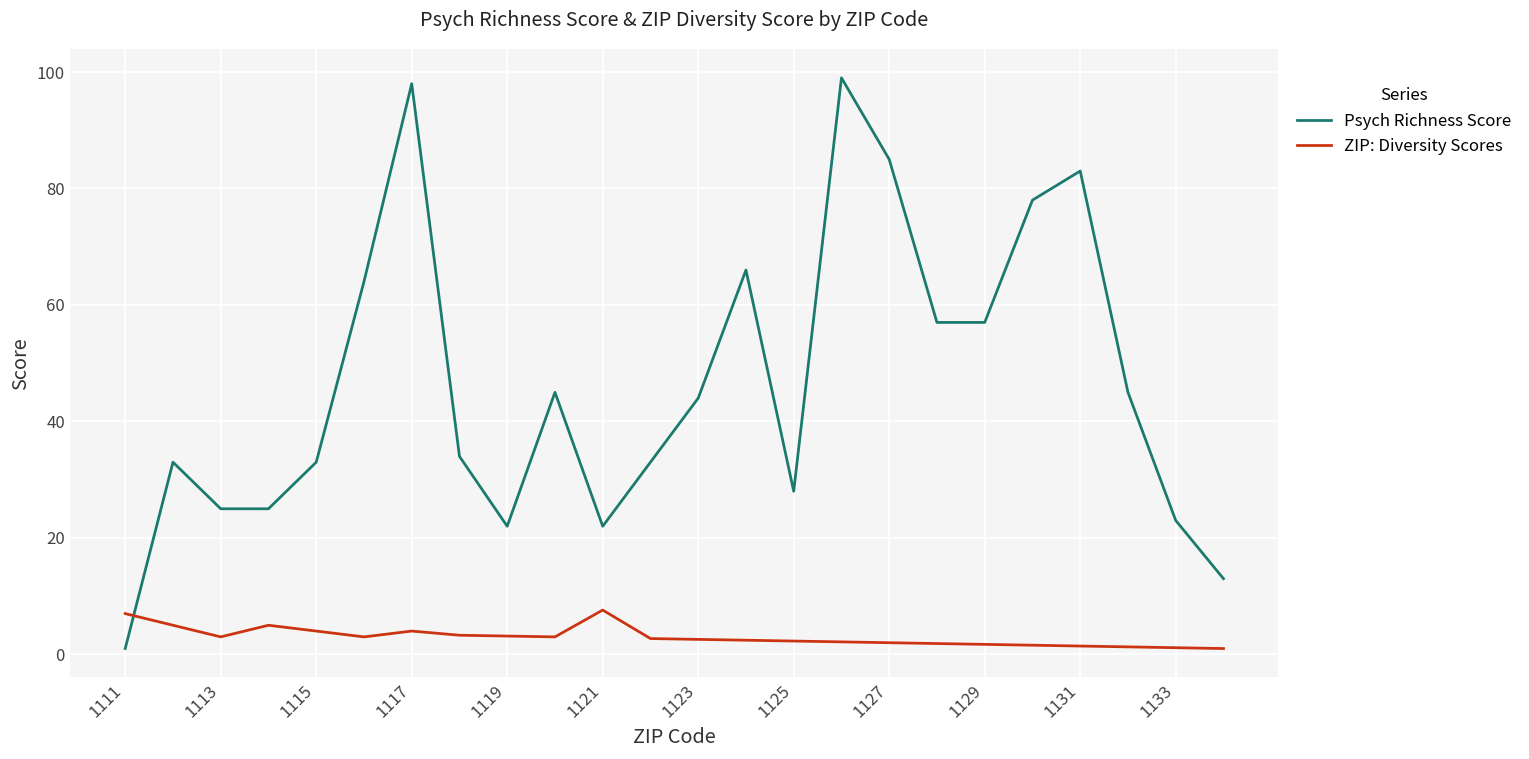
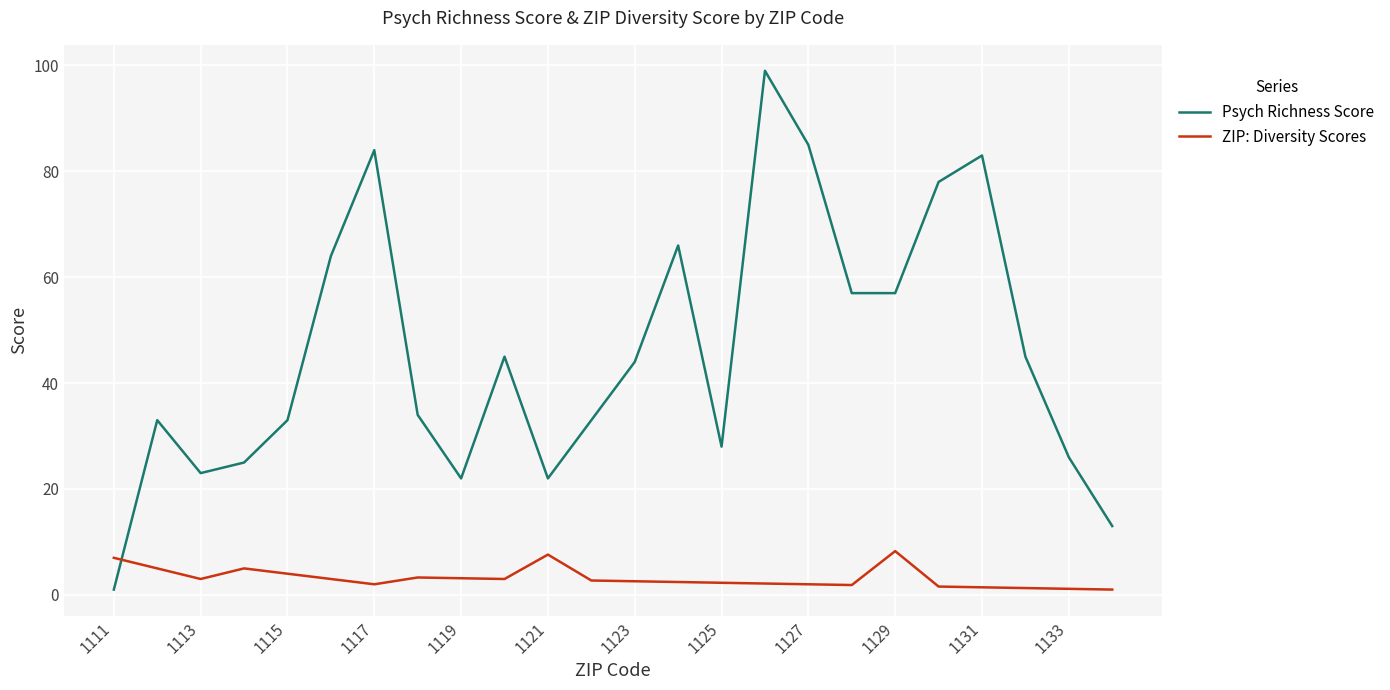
Psych Richness Score, 1113: 25 -> 23
Psych Richness Score, 1117: 98 -> 84
ZIP: Diversity Scores, 1117: 4 -> 2
ZIP: Diversity Scores, 1129: 2 -> 8
Psych Richness Score, 1133: 23 -> 26
